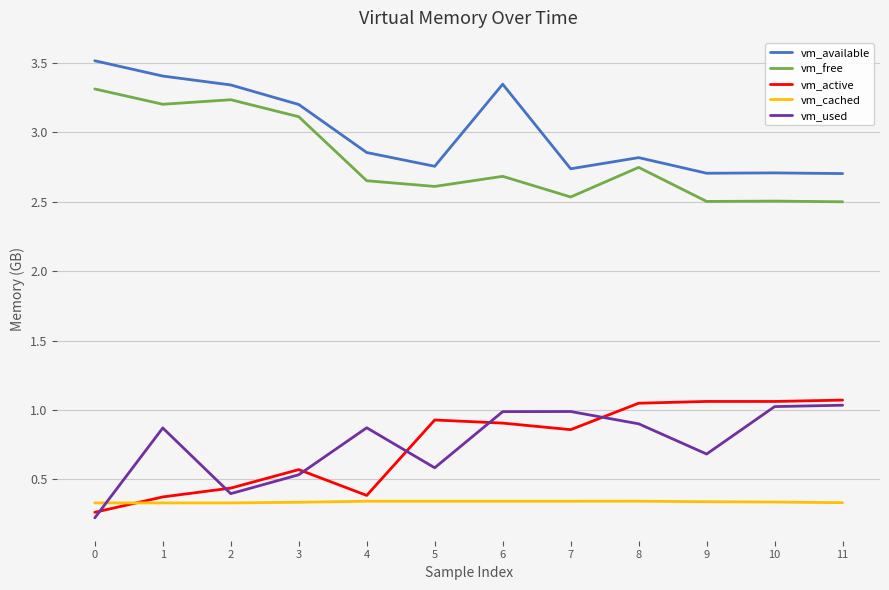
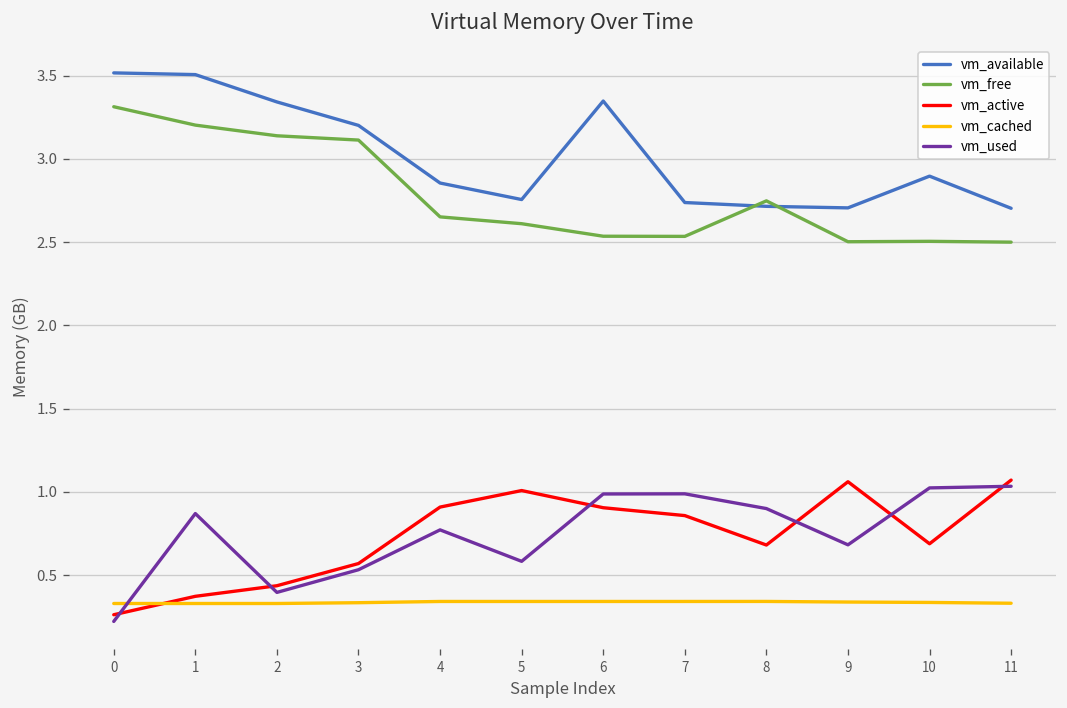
vm_available, 1: 3.41 -> 3.51
vm_free, 2: 3.24 -> 3.14
vm_active, 4: 0.38 -> 0.91
vm_used, 4: 0.87 -> 0.77
vm_active, 5: 0.93 -> 1.01
vm_free, 6: 2.68 -> 2.54
vm_available, 8: 2.82 -> 2.72
vm_active, 8: 1.05 -> 0.68
vm_available, 10: 2.71 -> 2.90
vm_active, 10: 1.06 -> 0.69
